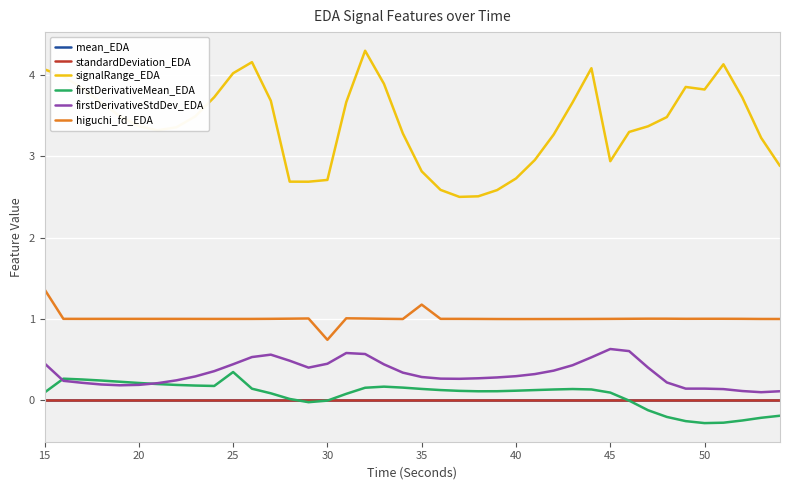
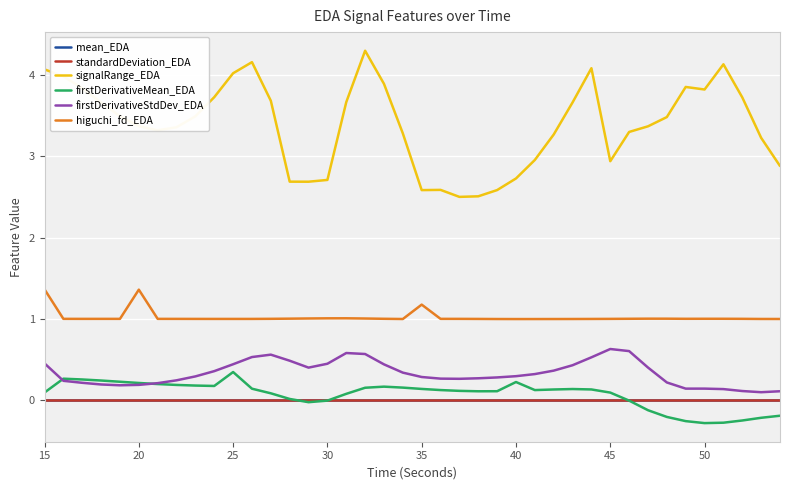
higuchi_fd_EDA, 20: 1.0 -> 1.4
higuchi_fd_EDA, 30: 0.7 -> 1.0
signalRange_EDA, 35: 2.8 -> 2.6
firstDerivativeMean_EDA, 40: 0.1 -> 0.2
